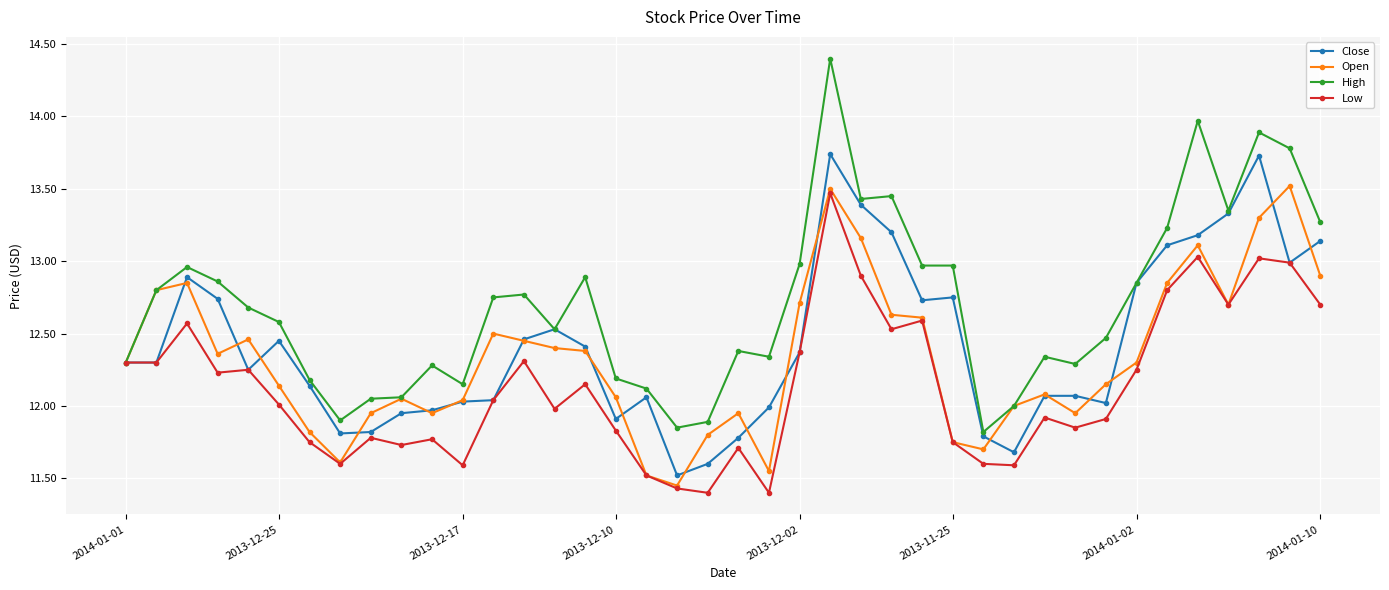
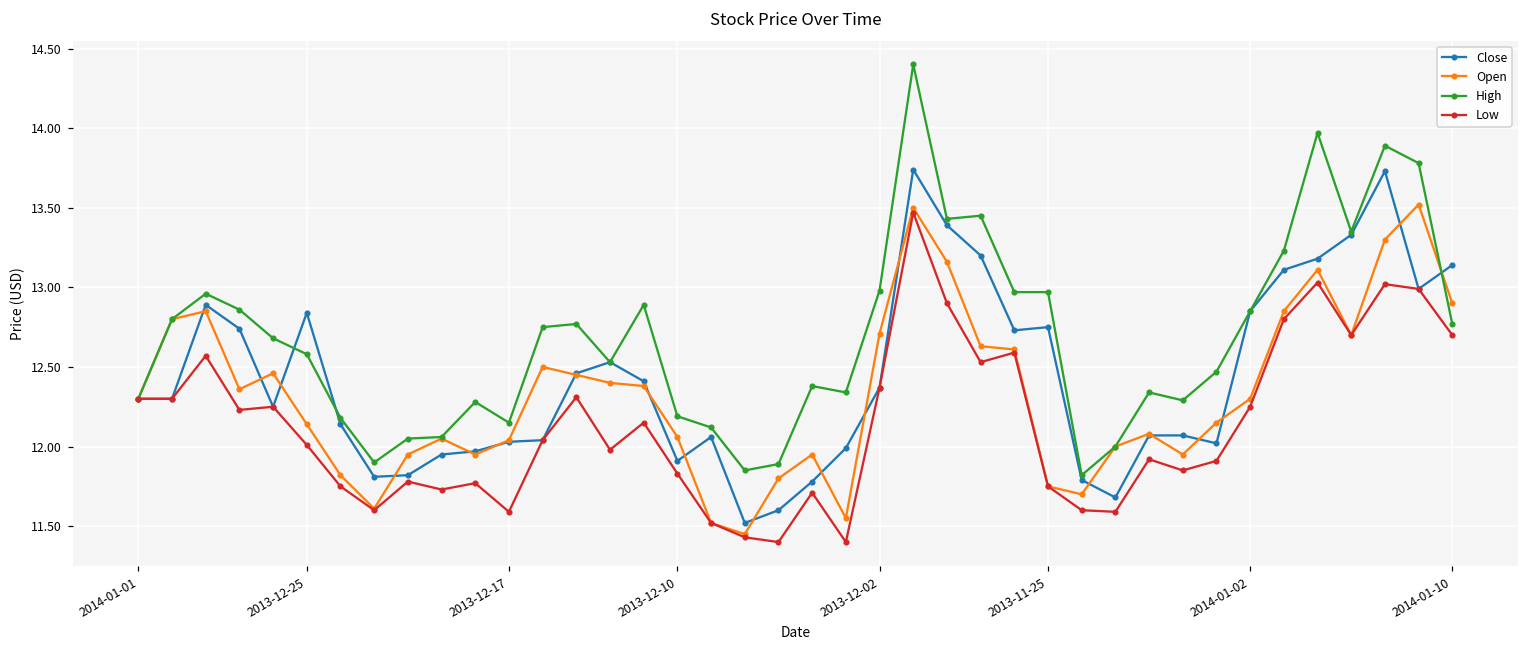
Close, 2013-12-25: 12.45 -> 12.84
High, 2014-01-10: 13.27 -> 12.77
